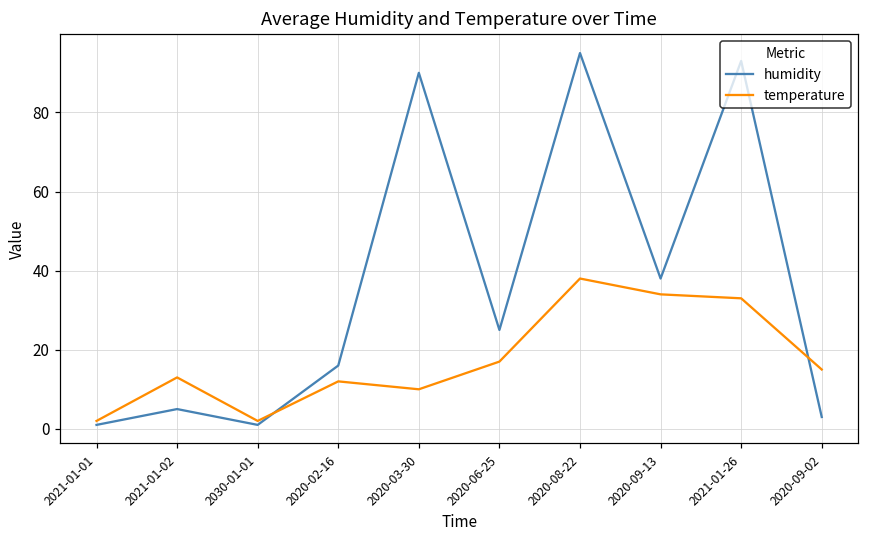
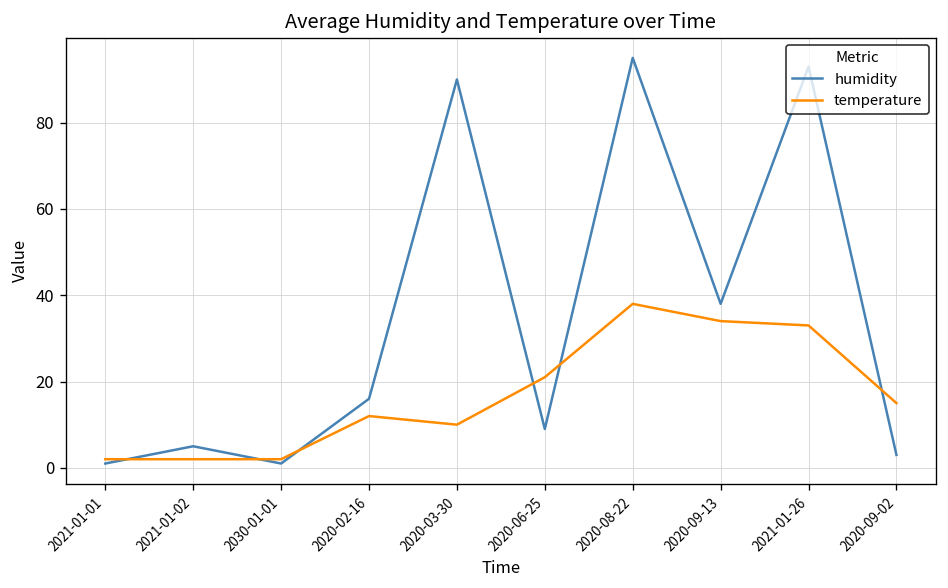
temperature, 2021-01-02: 13 -> 2
humidity, 2020-06-25: 25 -> 9
temperature, 2020-06-25: 17 -> 21
